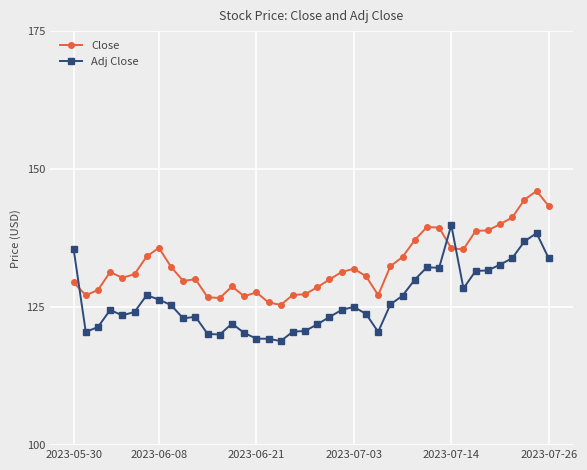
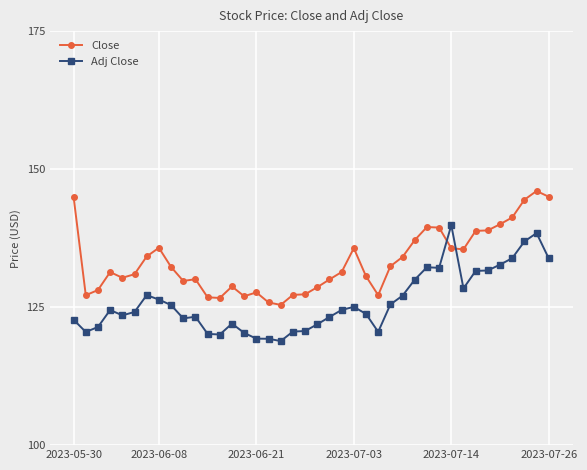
Close, 2023-05-30: 129 -> 145
Adj Close, 2023-05-30: 136 -> 123
Close, 2023-07-03: 132 -> 136
Close, 2023-07-26: 143 -> 145
